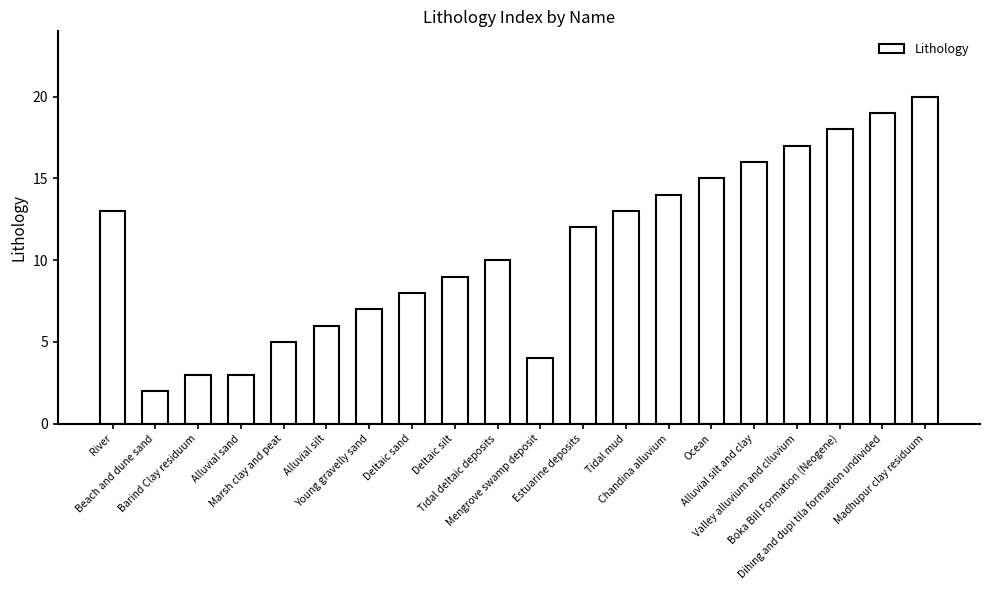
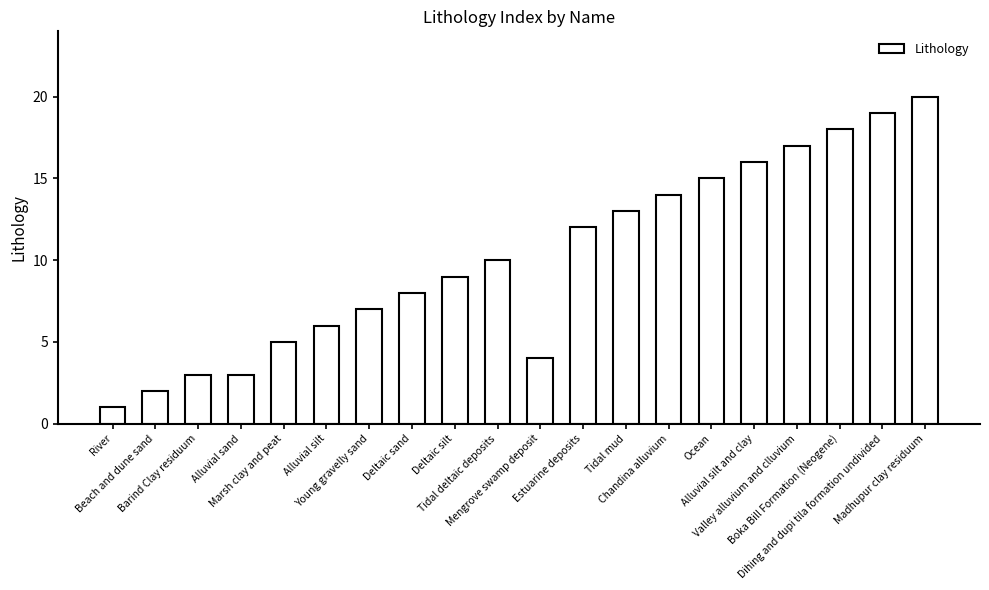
River: 13 -> 1
